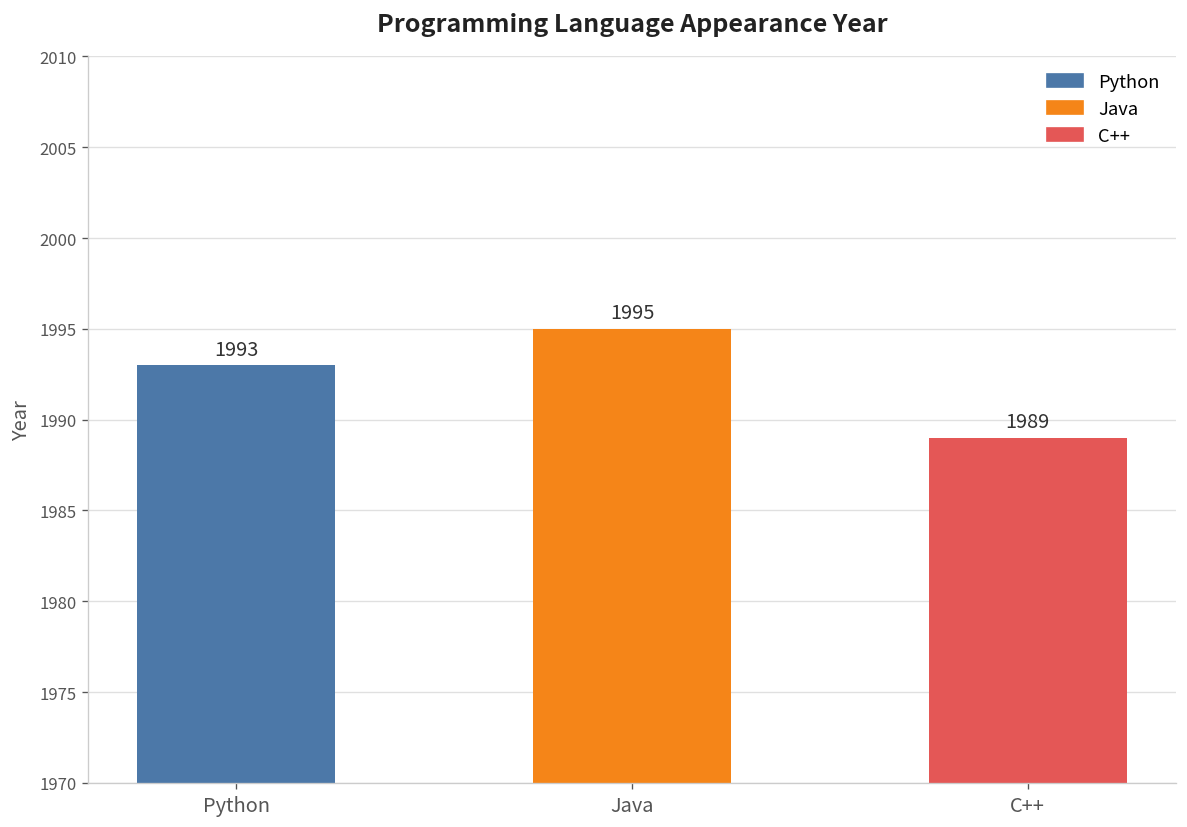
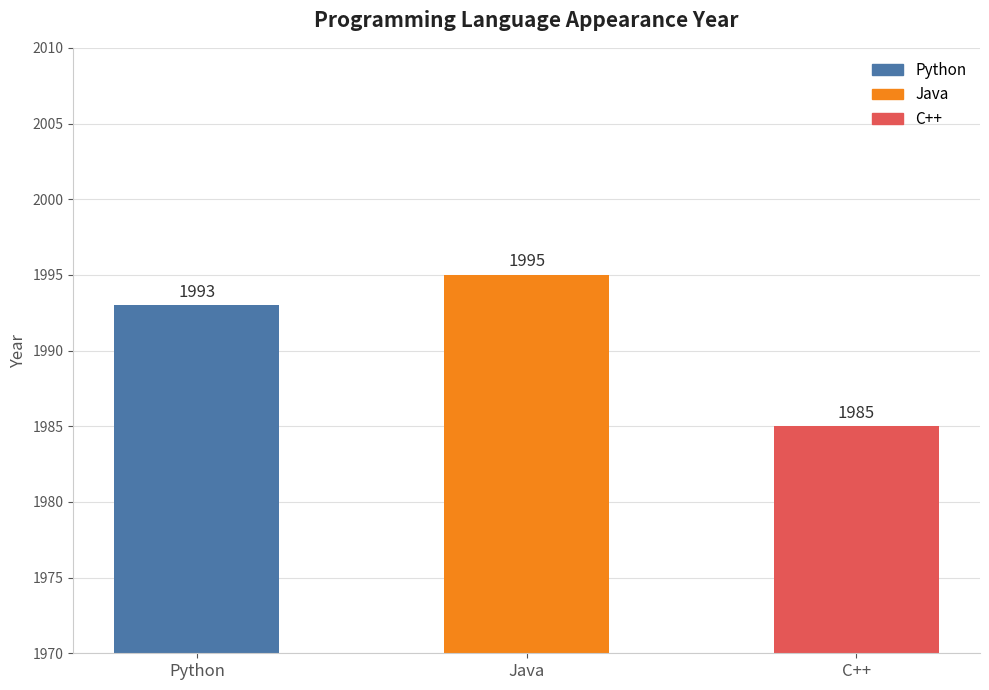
C++: 1989 -> 1985
